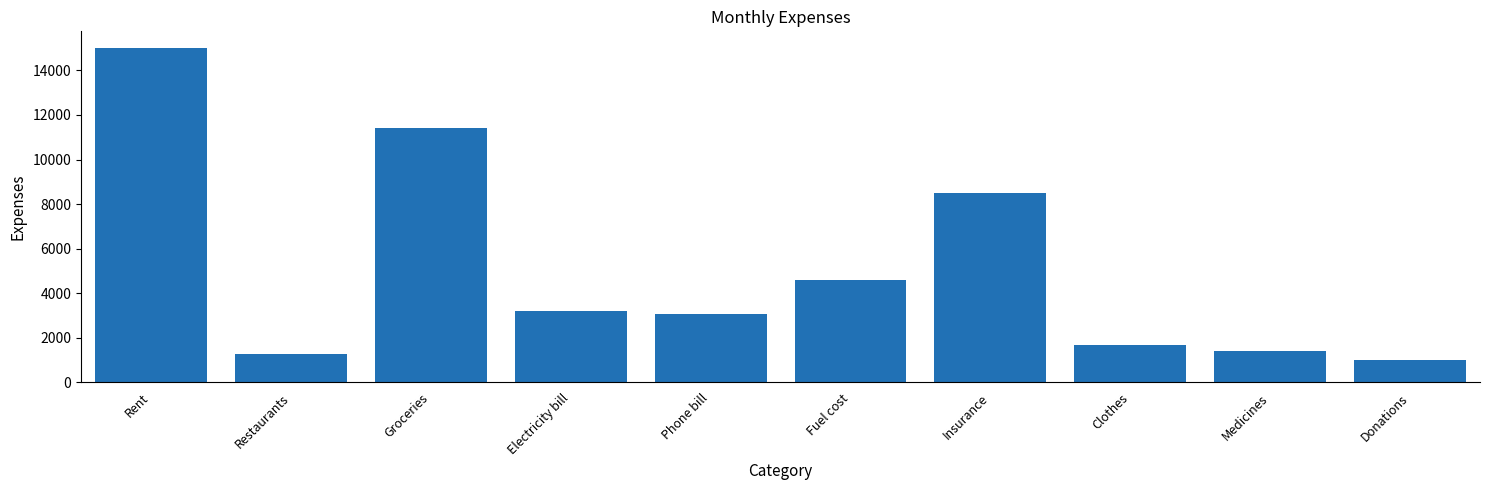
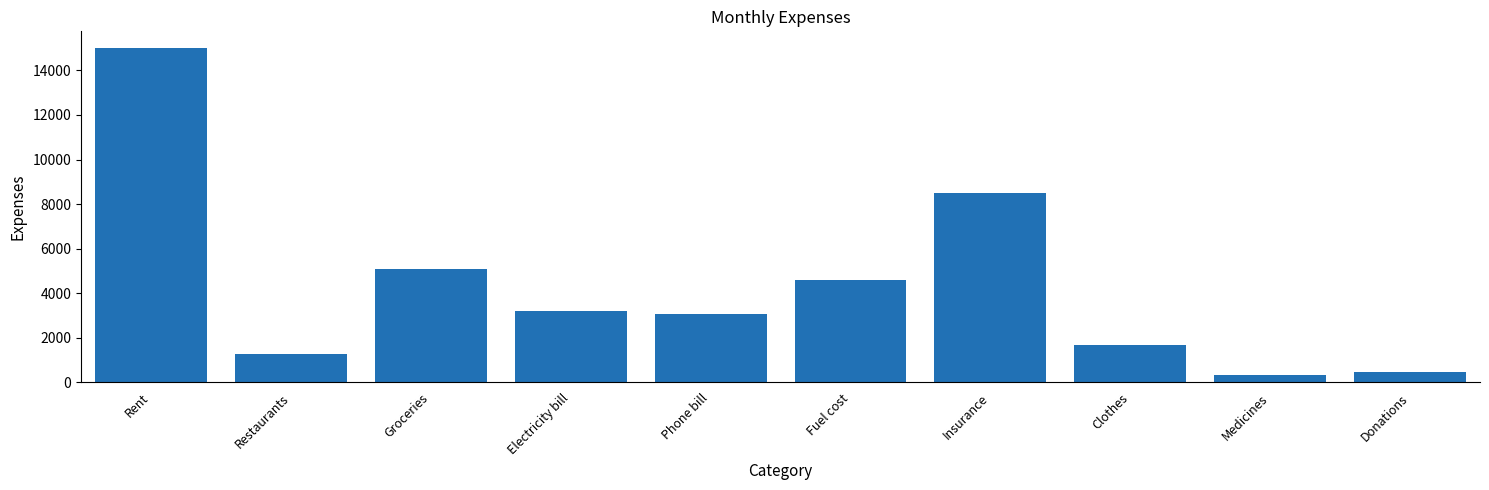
Groceries: 11400 -> 5100
Medicines: 1400 -> 300
Donations: 1000 -> 500
